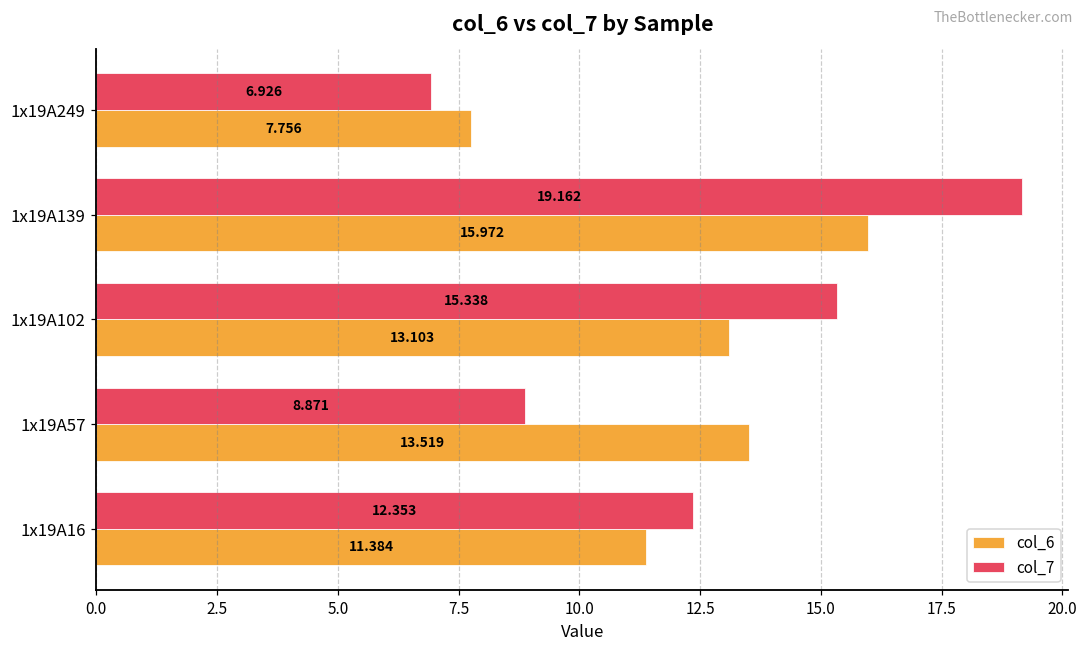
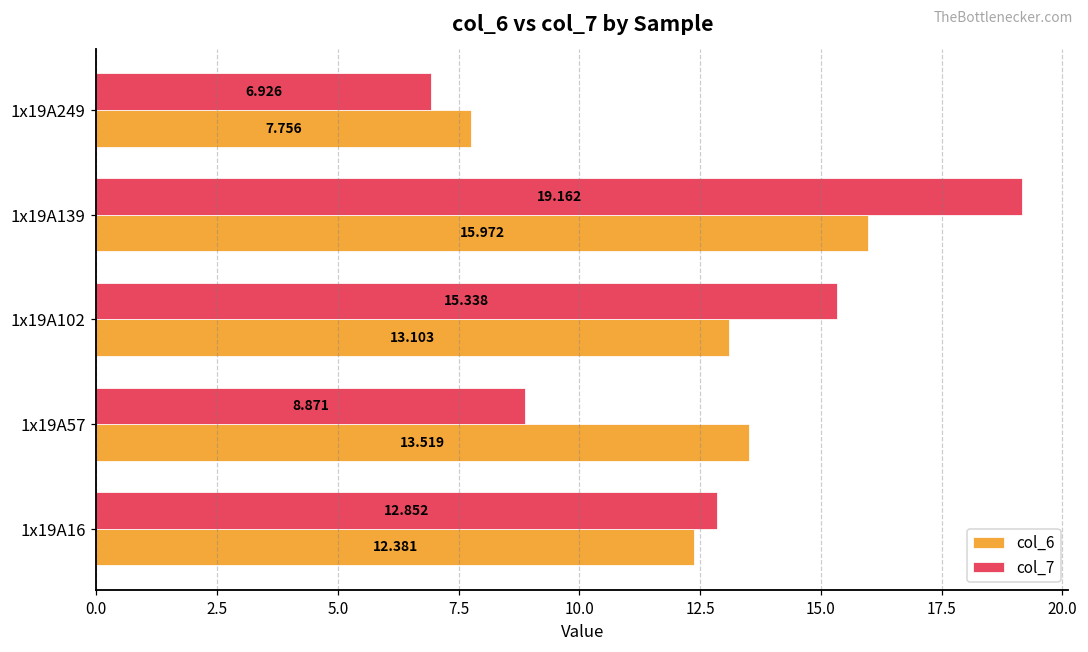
col_7, 1x19A16: 12.353 -> 12.852
col_6, 1x19A16: 11.384 -> 12.381
